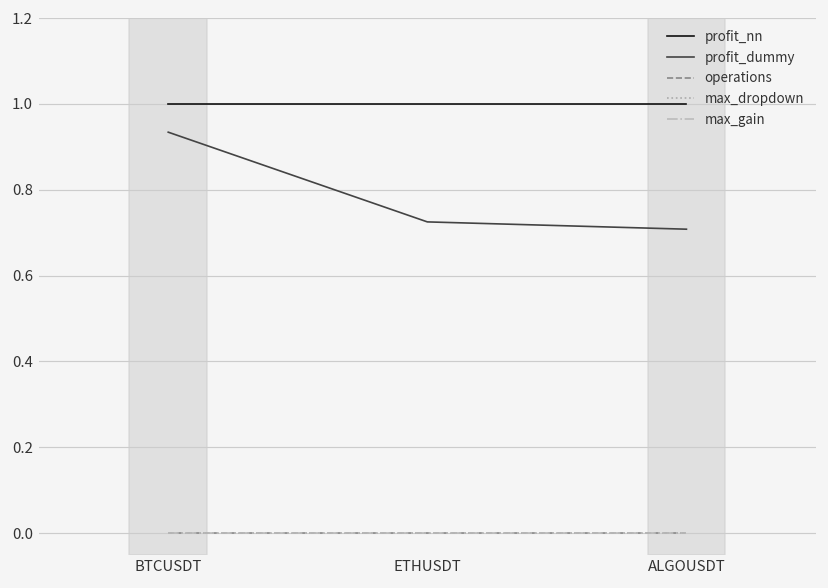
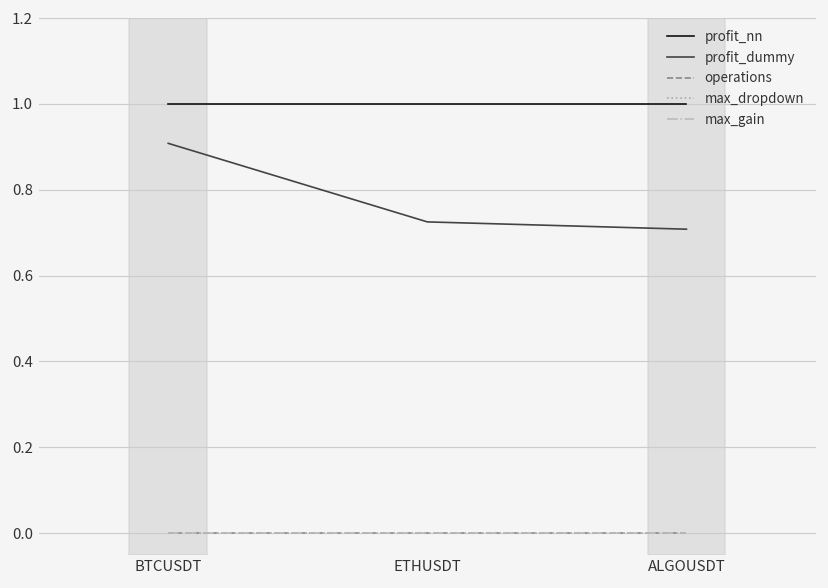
profit_dummy, BTCUSDT: 0.93 -> 0.91
